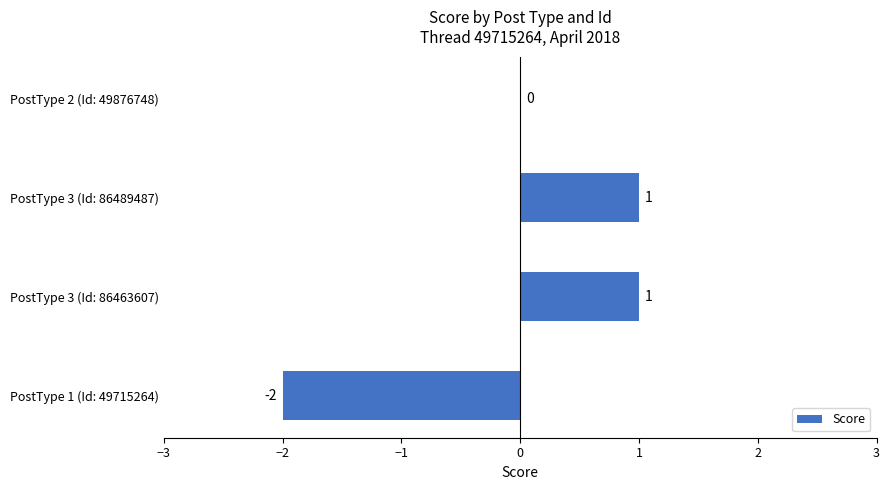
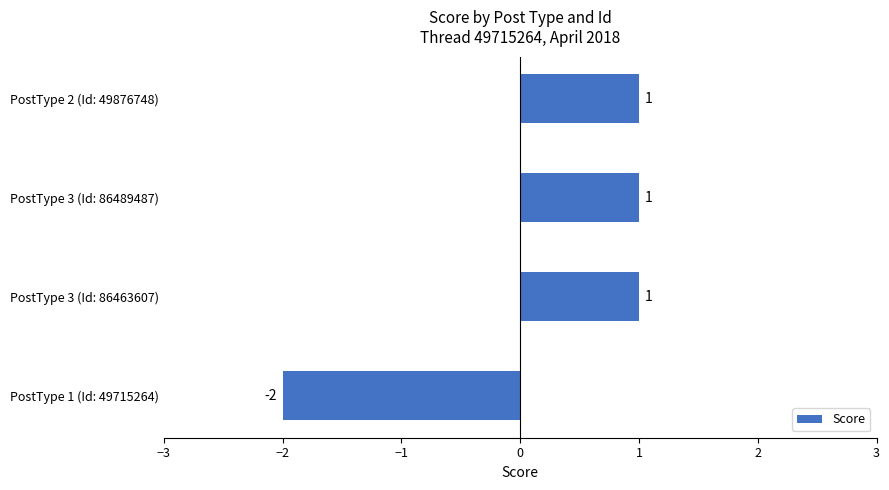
PostType 2 (Id: 49876748): 0 -> 1
